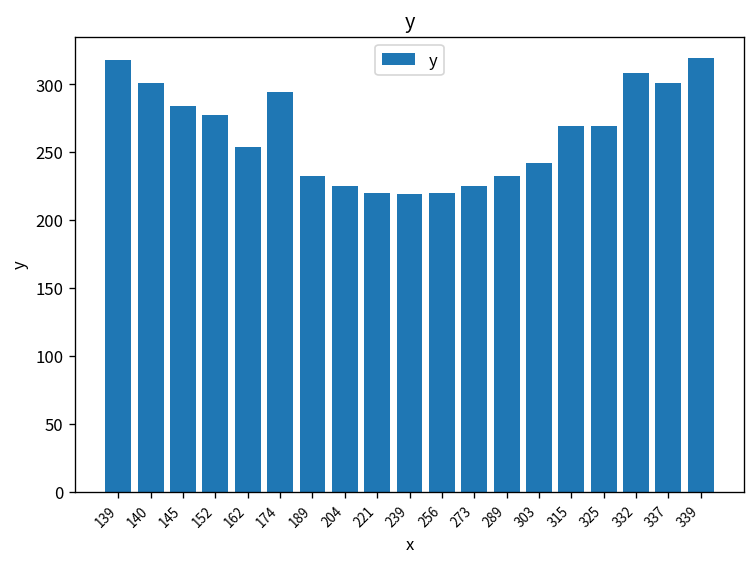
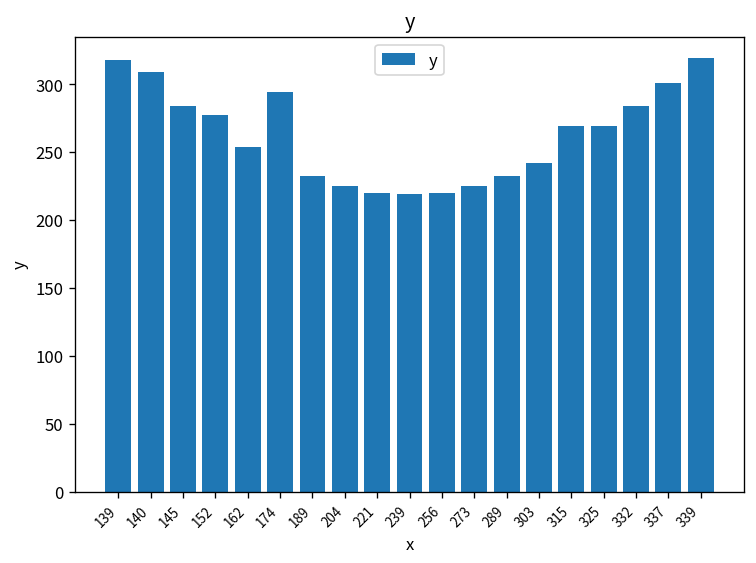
140: 301 -> 309
332: 308 -> 284
